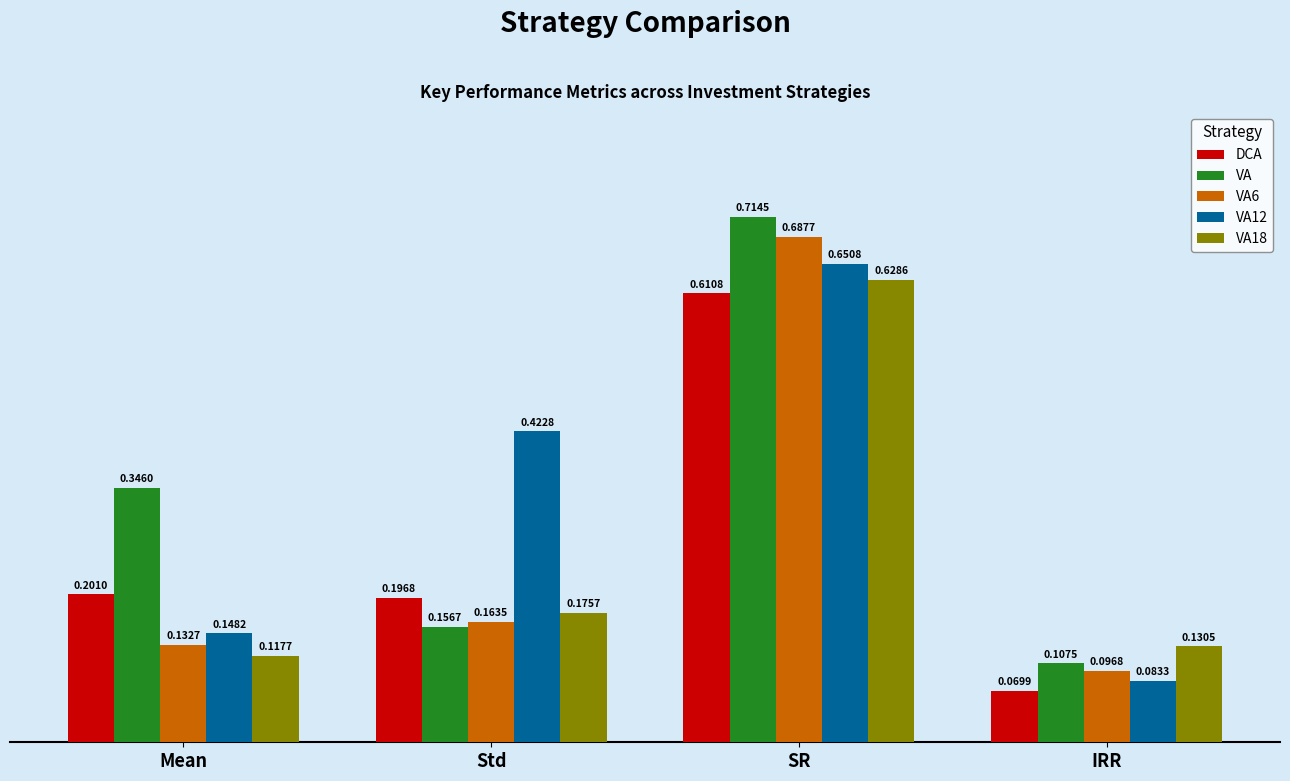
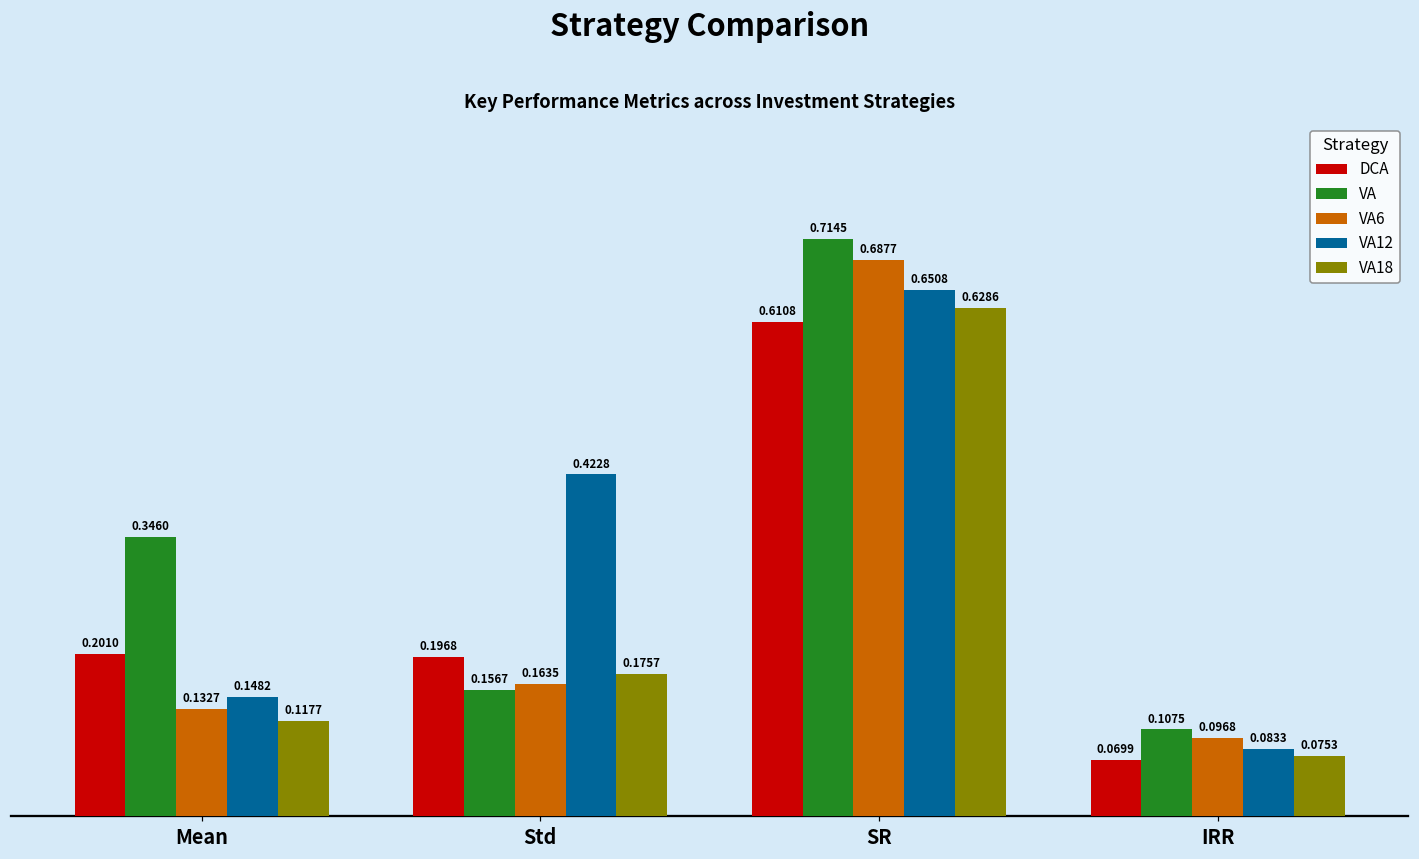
VA18, IRR: 0.1305 -> 0.0753
